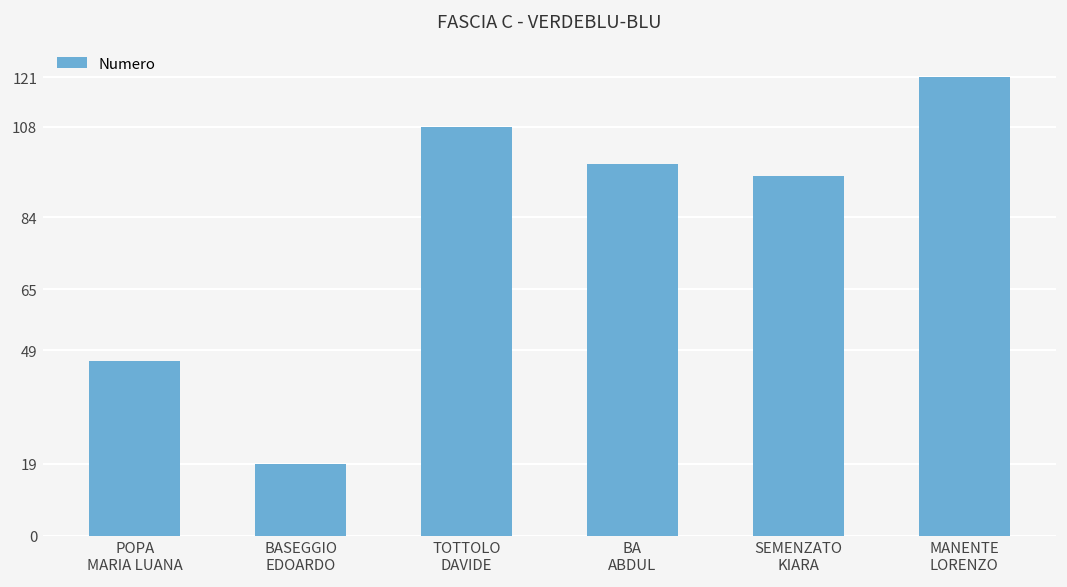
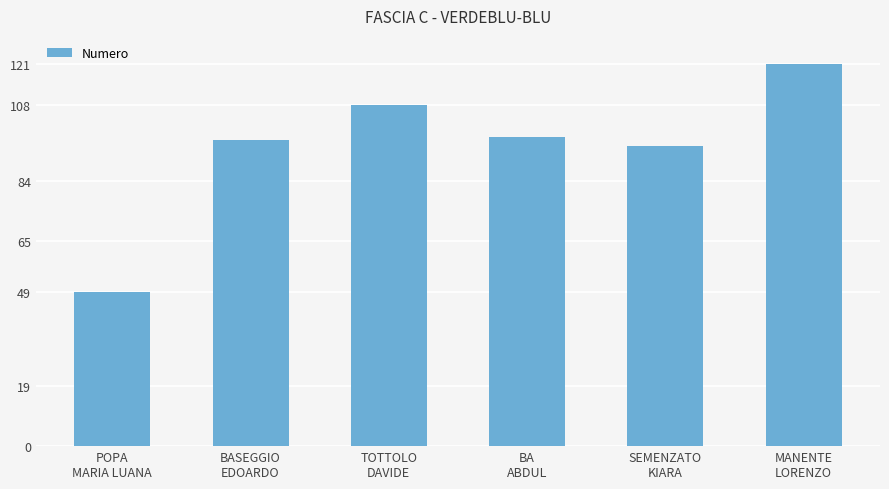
POPA MARIA LUANA: 46 -> 49
BASEGGIO EDOARDO: 19 -> 97
